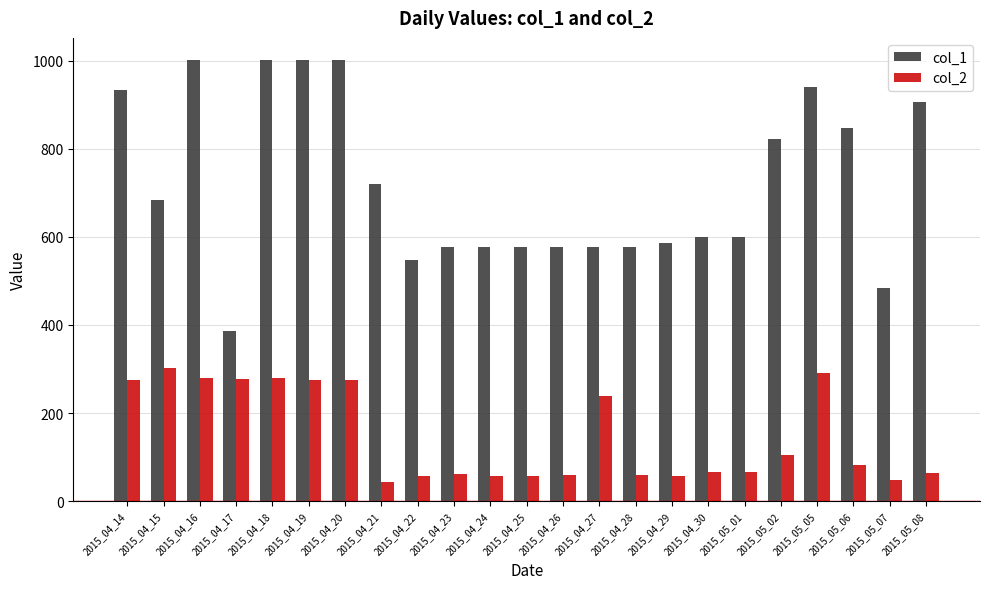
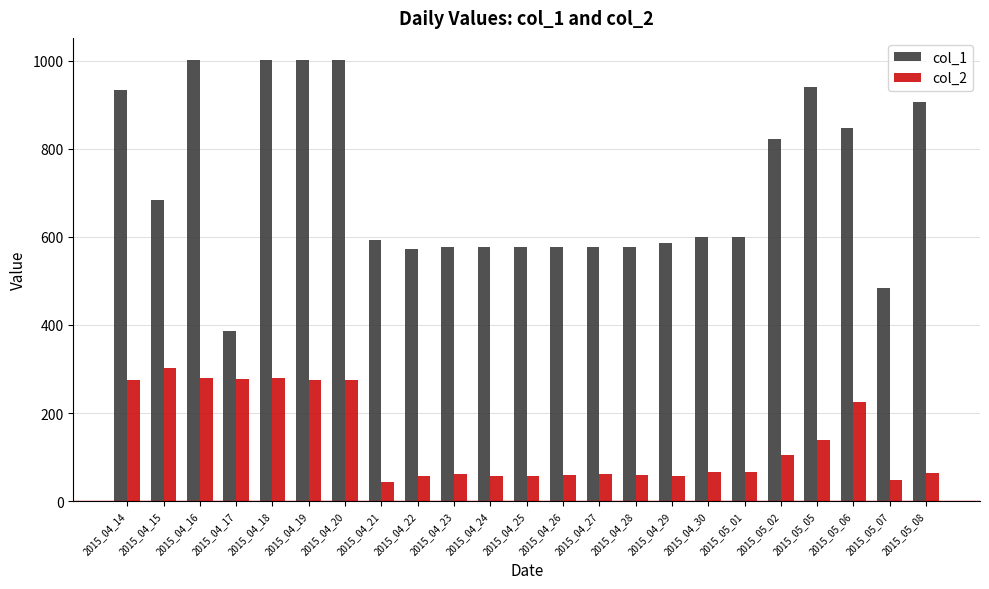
col_1, 2015_04_21: 720 -> 590
col_1, 2015_04_22: 550 -> 570
col_2, 2015_04_27: 240 -> 60
col_2, 2015_05_05: 290 -> 140
col_2, 2015_05_06: 80 -> 230
